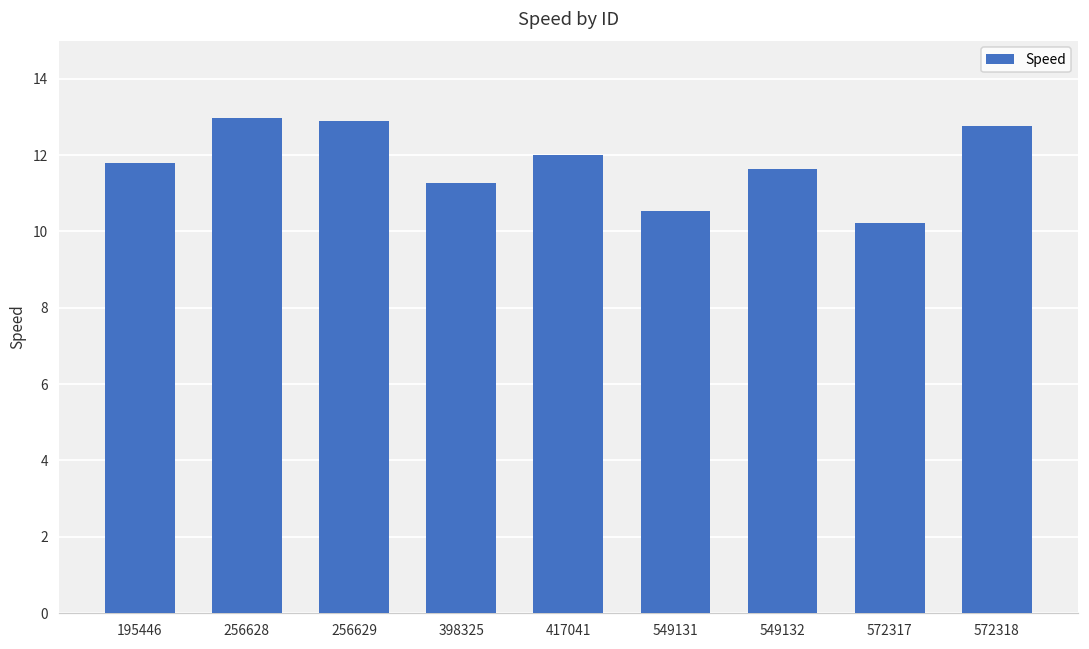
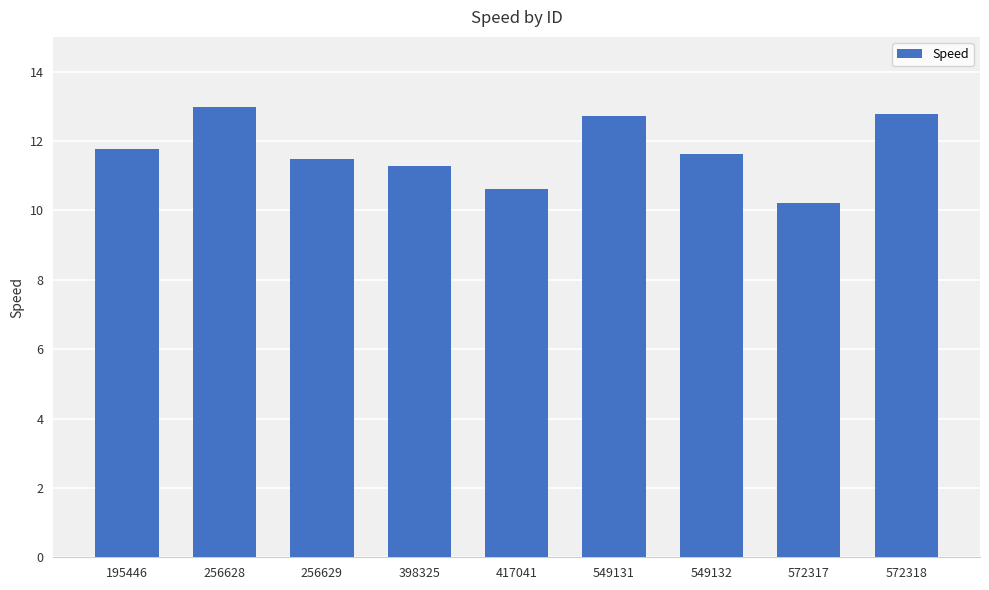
256629: 12.9 -> 11.5
417041: 12.0 -> 10.6
549131: 10.5 -> 12.7
